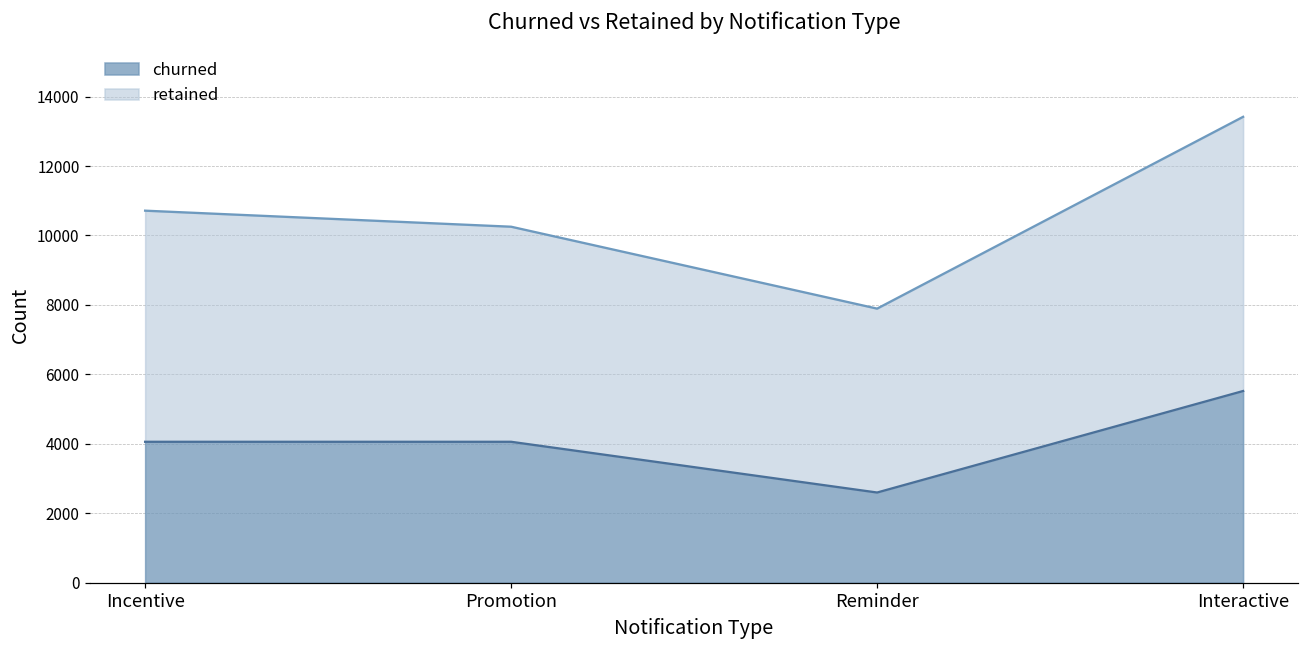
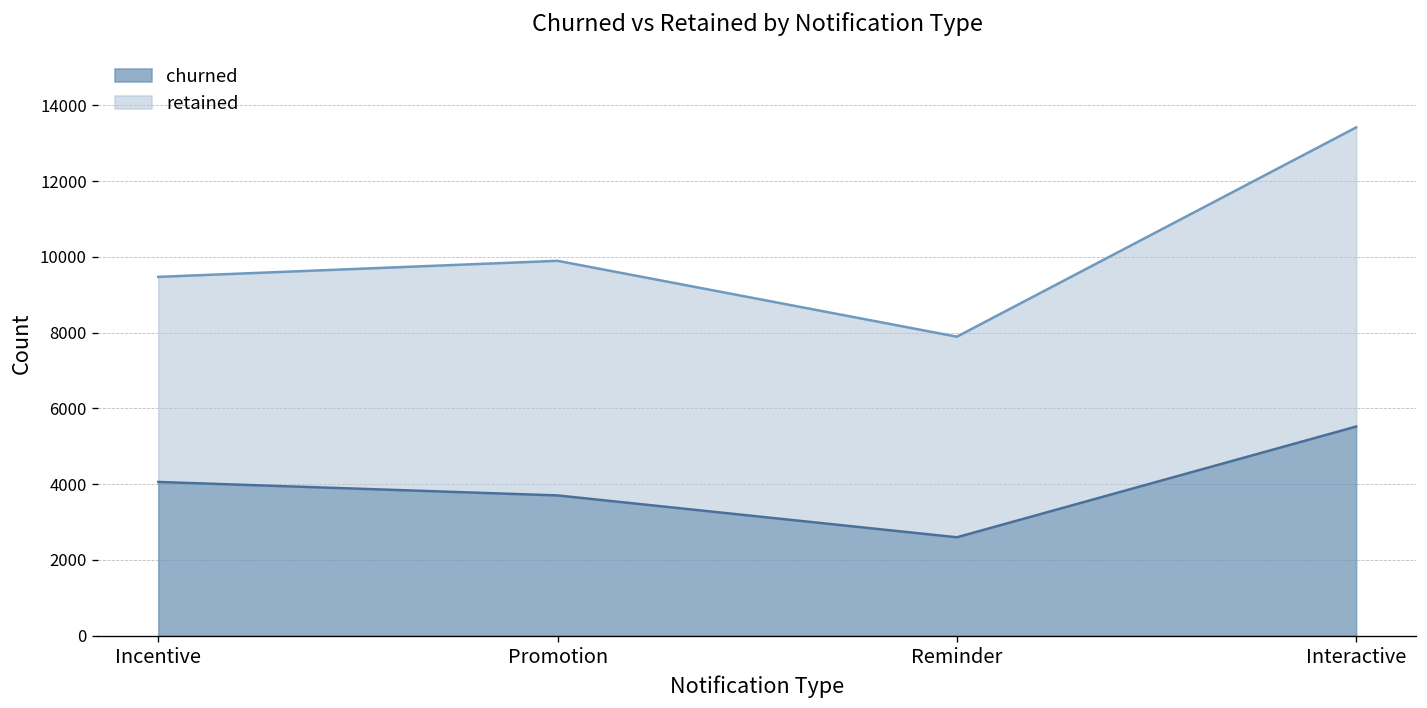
retained, Incentive: 6700 -> 5400
churned, Promotion: 4100 -> 3700
